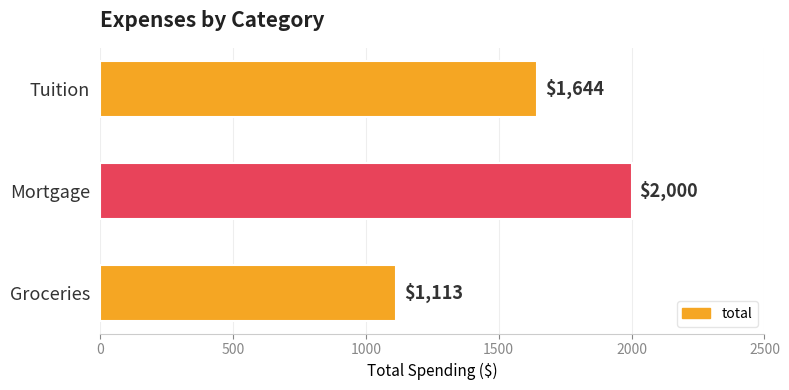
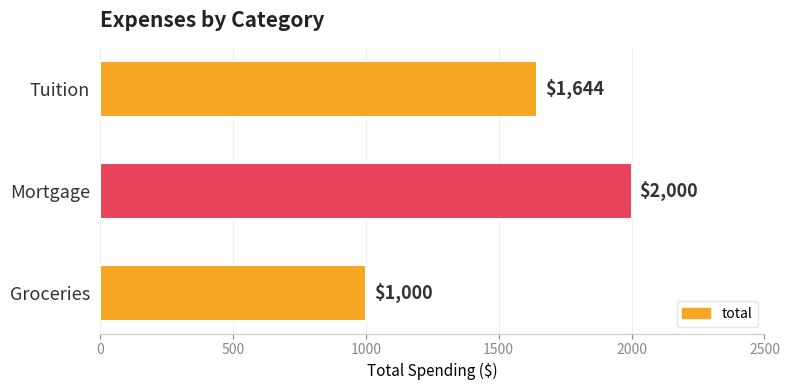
Groceries: $1,113 -> $1,000
